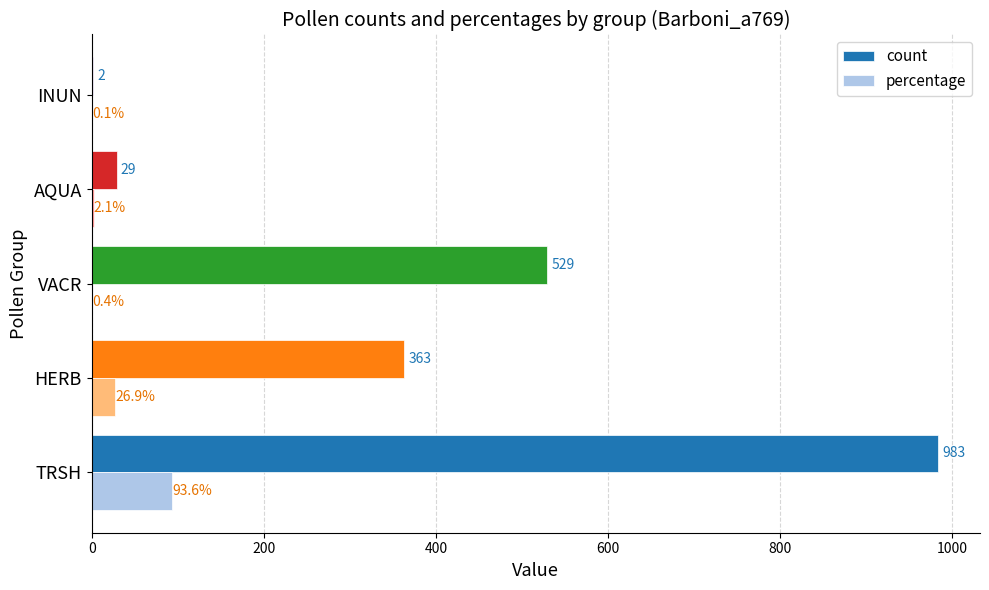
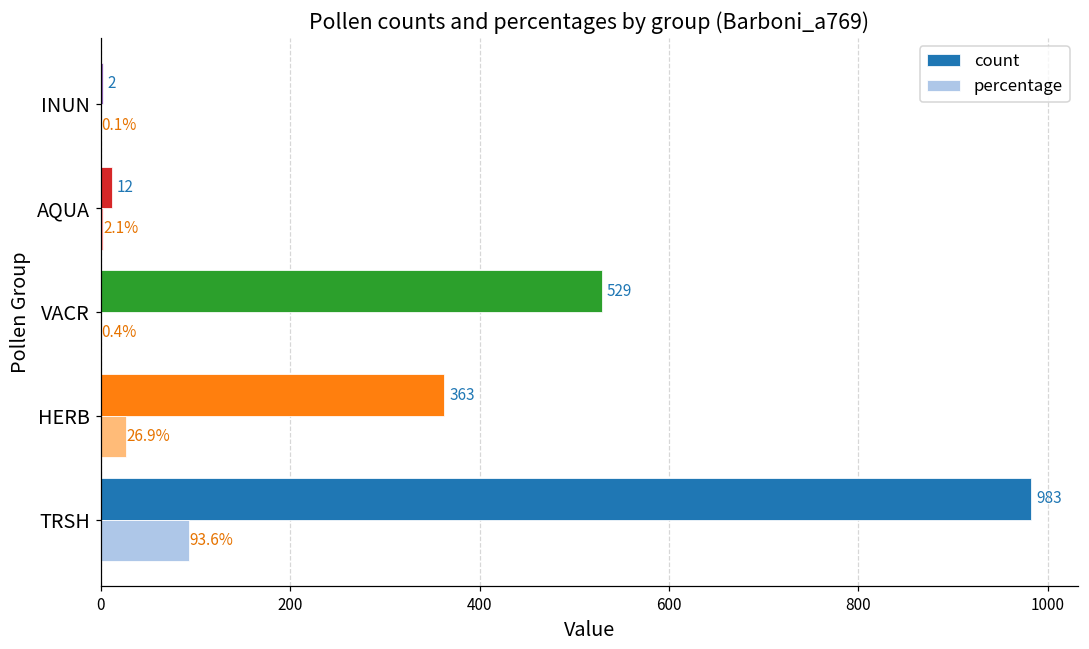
count, AQUA: 29 -> 12
